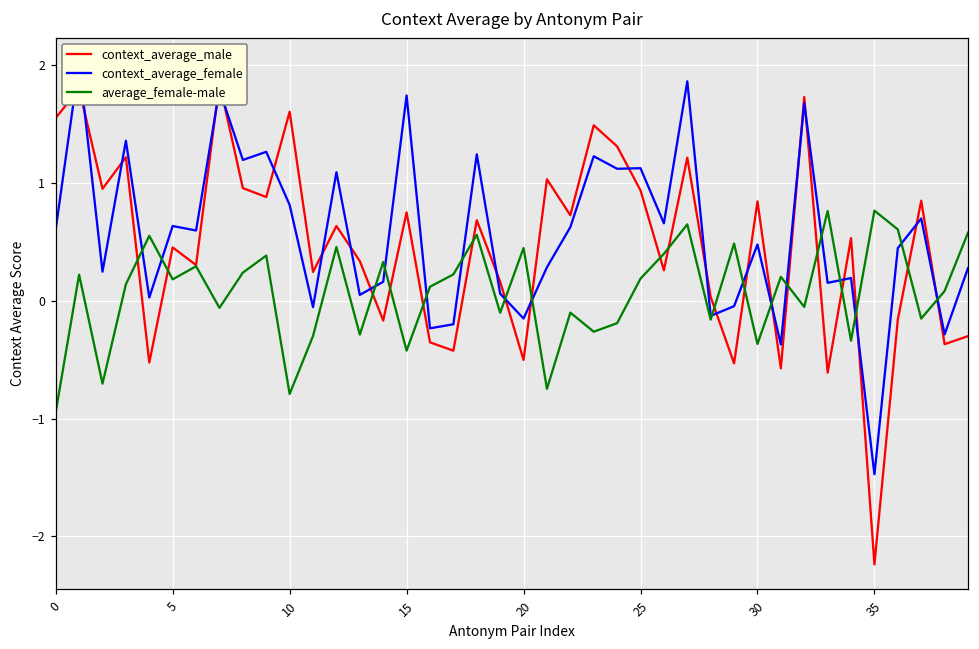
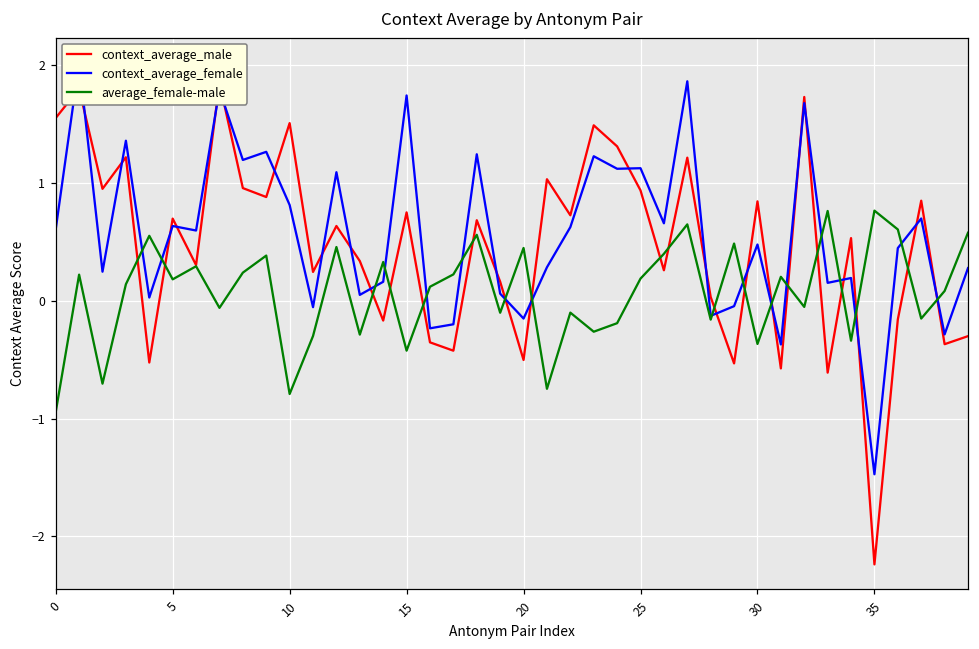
context_average_male, 5: 0.45 -> 0.70
context_average_male, 10: 1.61 -> 1.51
